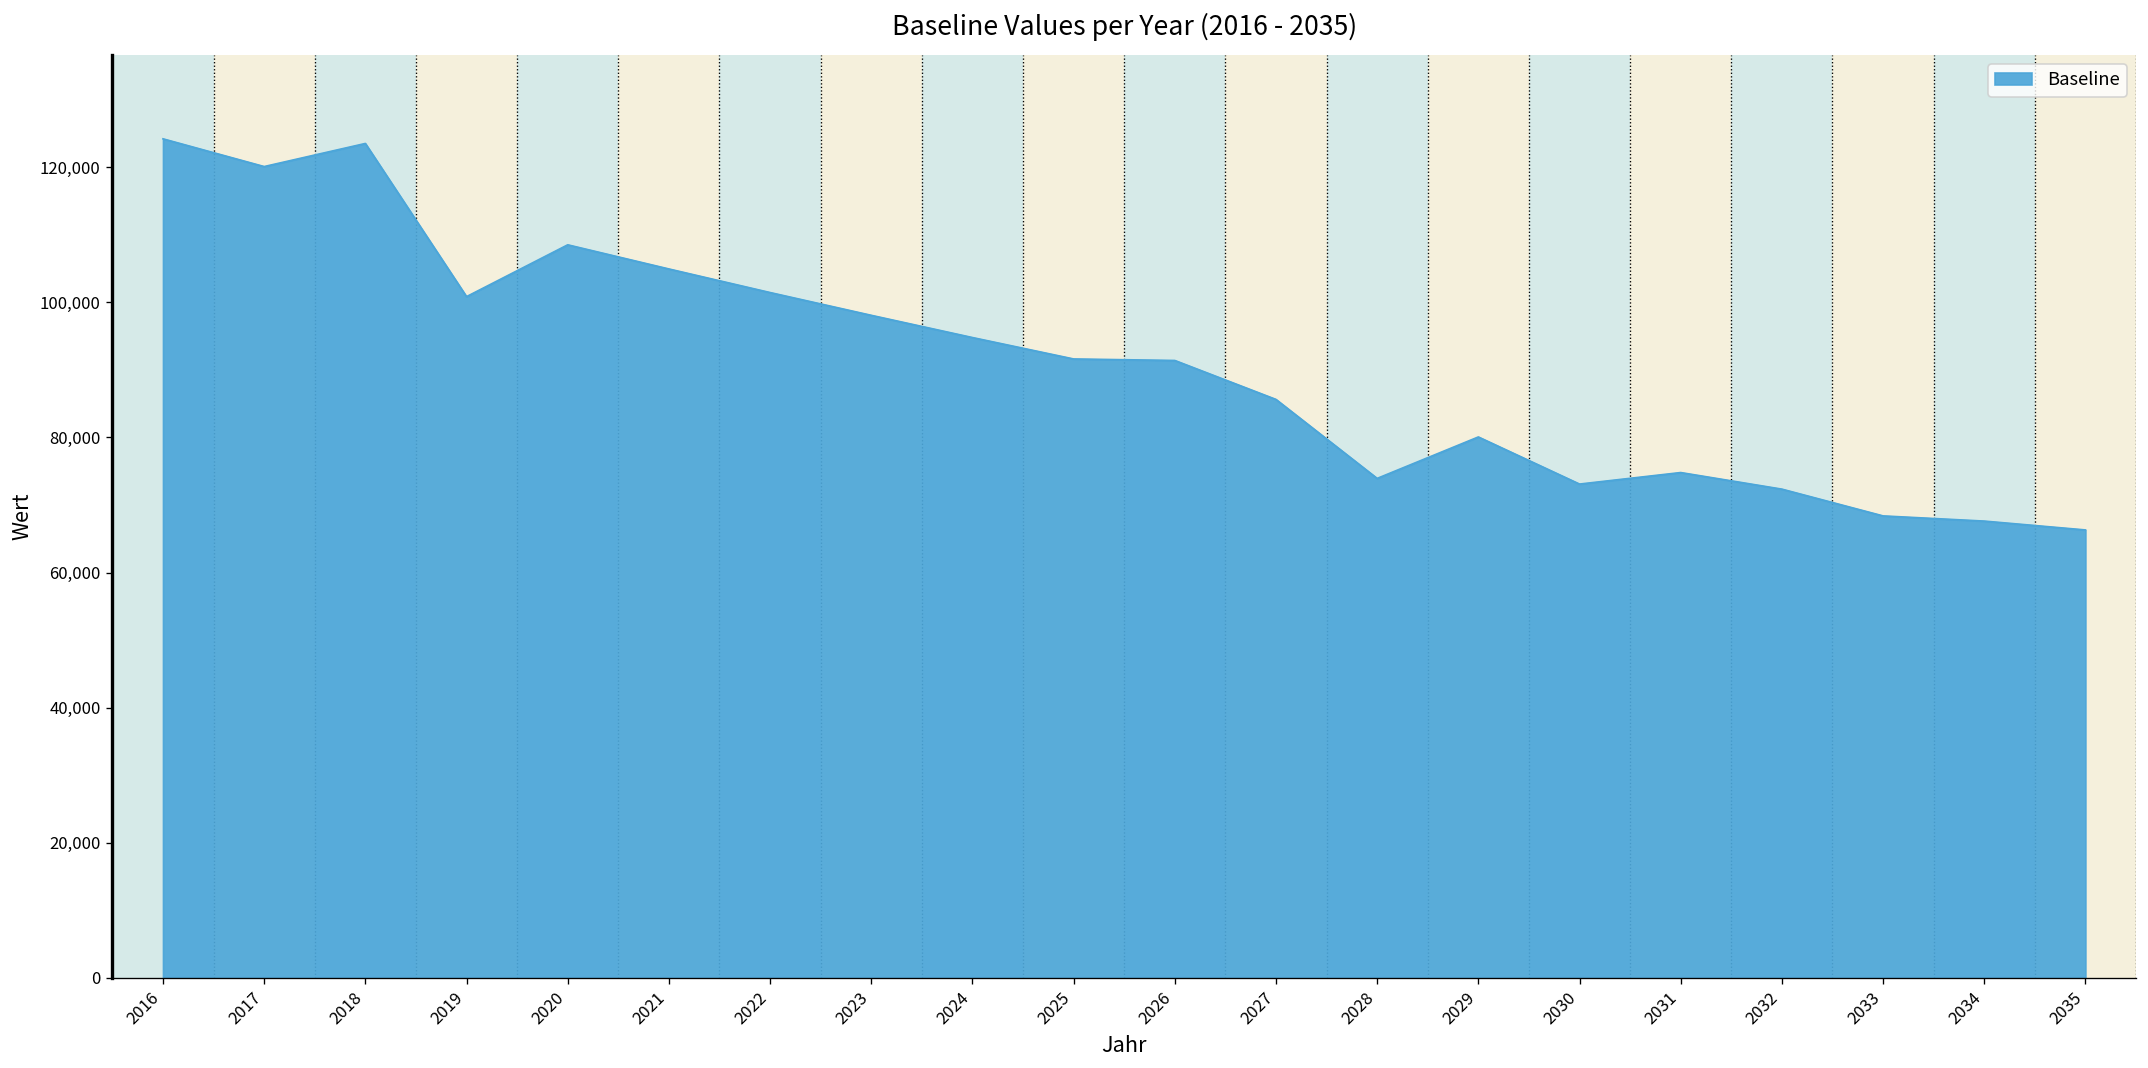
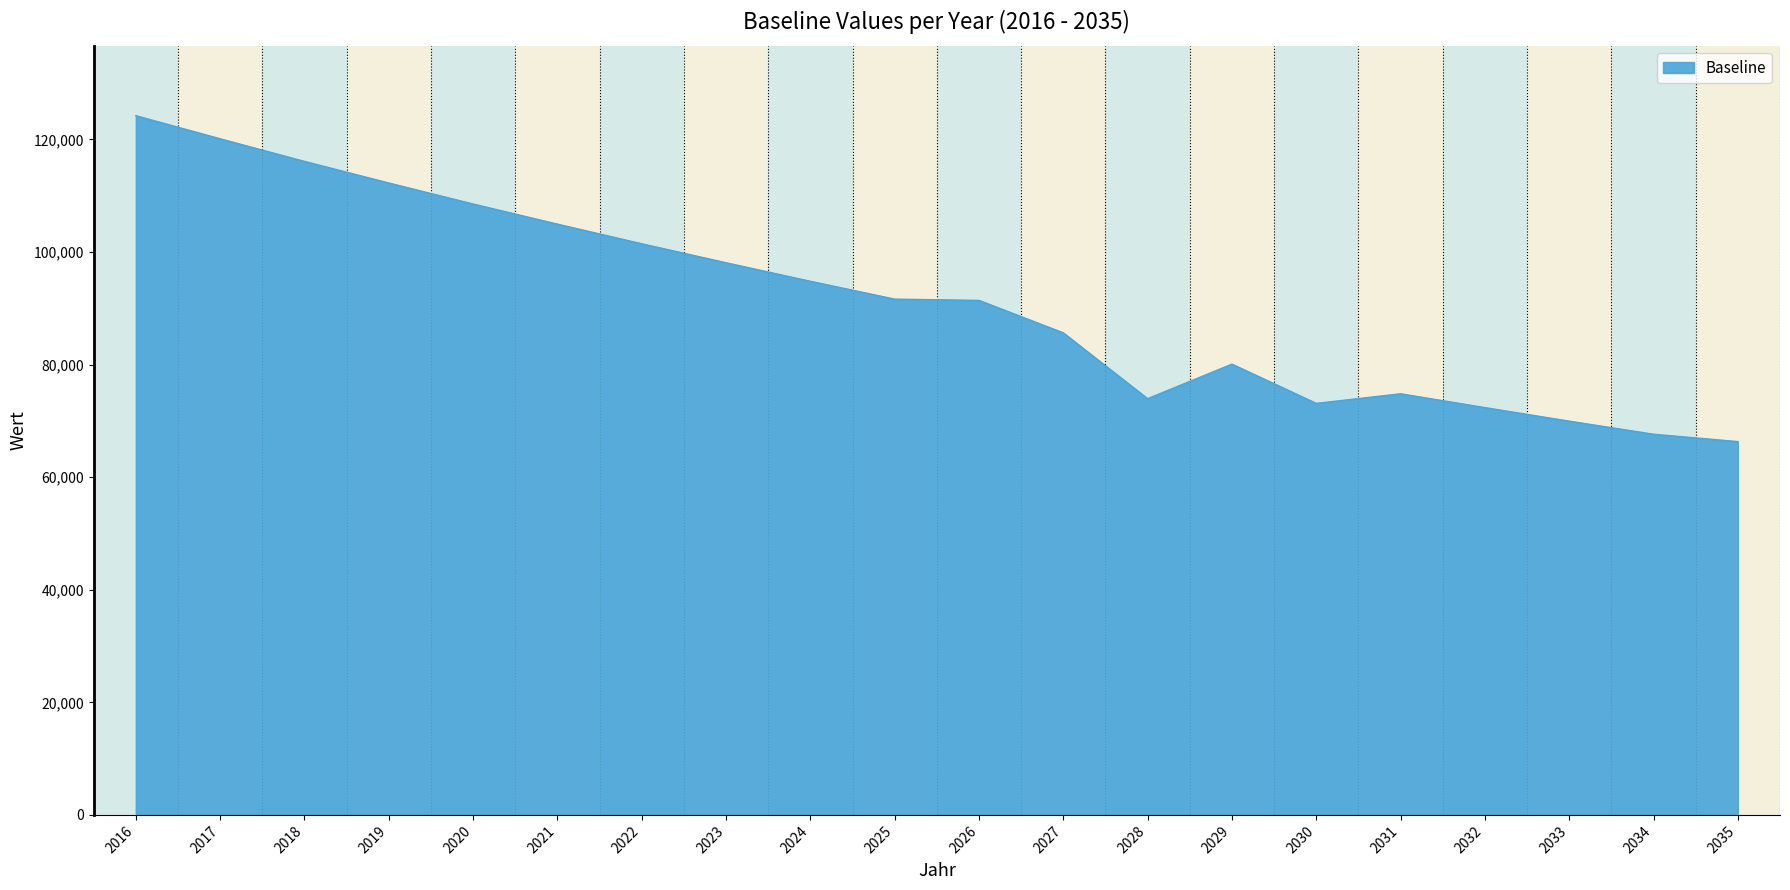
2018: 124,000 -> 116,000
2019: 101,000 -> 112,000
2033: 68,000 -> 70,000
